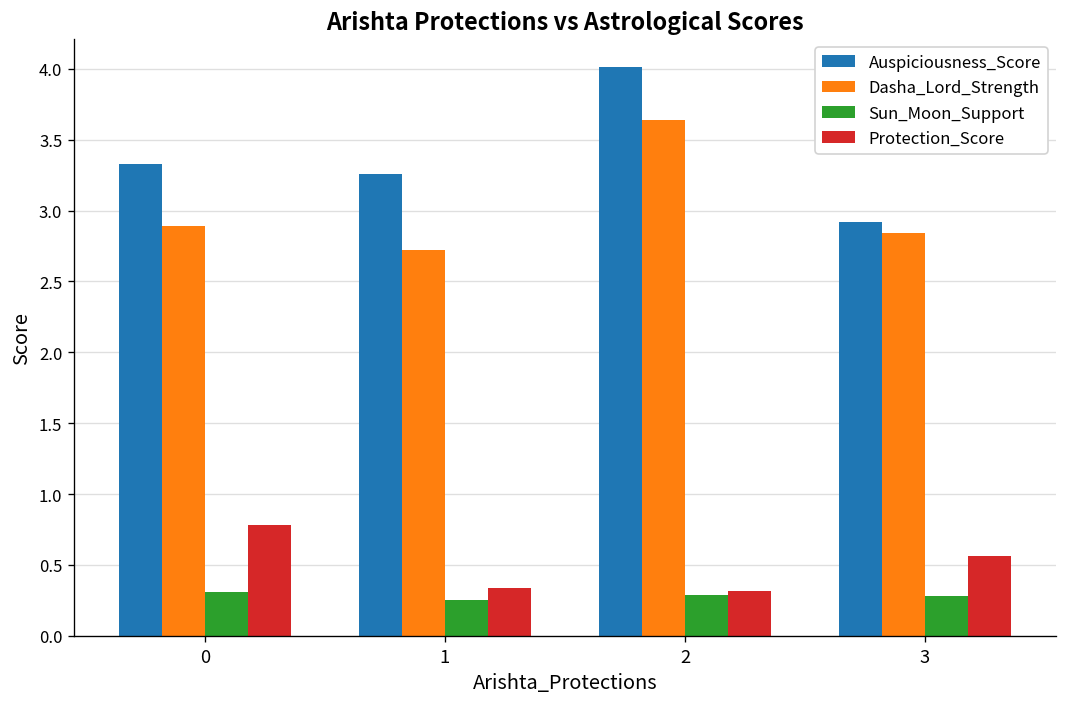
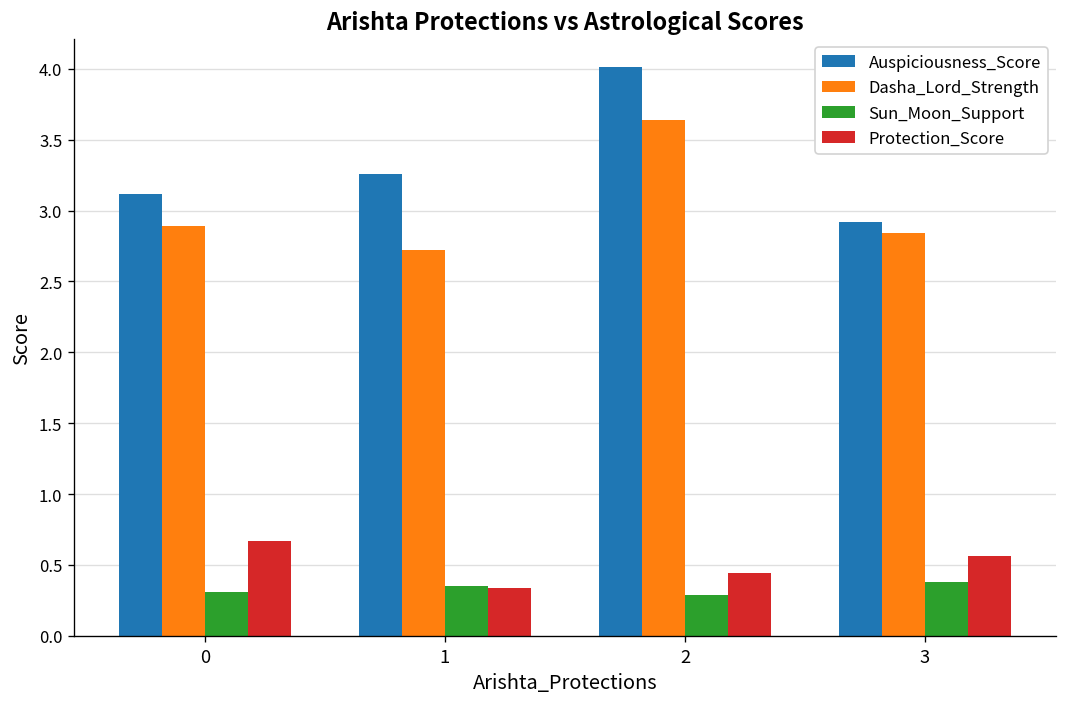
Auspiciousness_Score, 0: 3.33 -> 3.12
Protection_Score, 0: 0.78 -> 0.67
Sun_Moon_Support, 1: 0.25 -> 0.35
Protection_Score, 2: 0.32 -> 0.44
Sun_Moon_Support, 3: 0.28 -> 0.38
